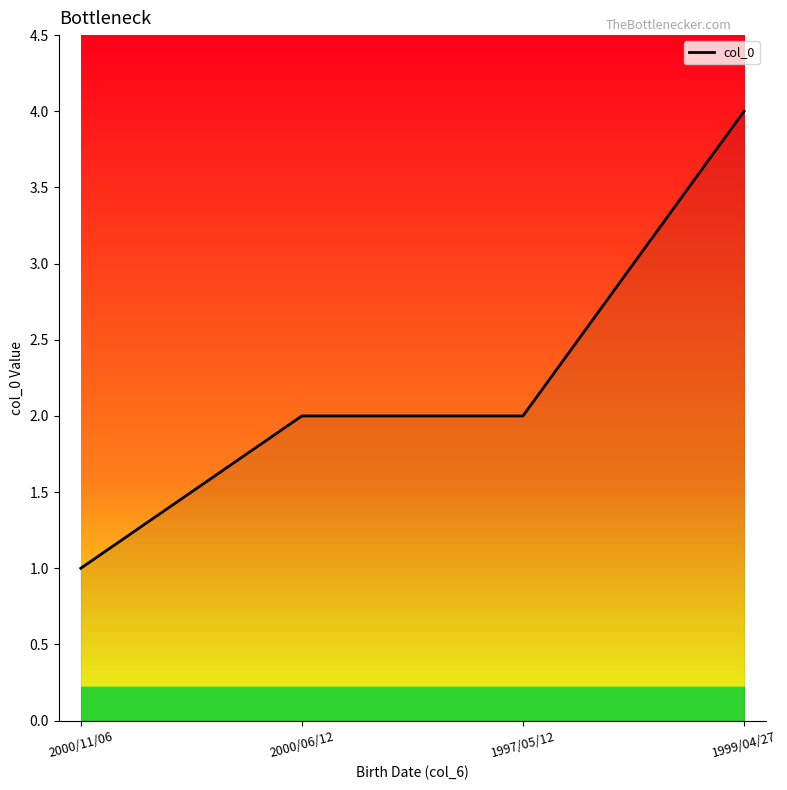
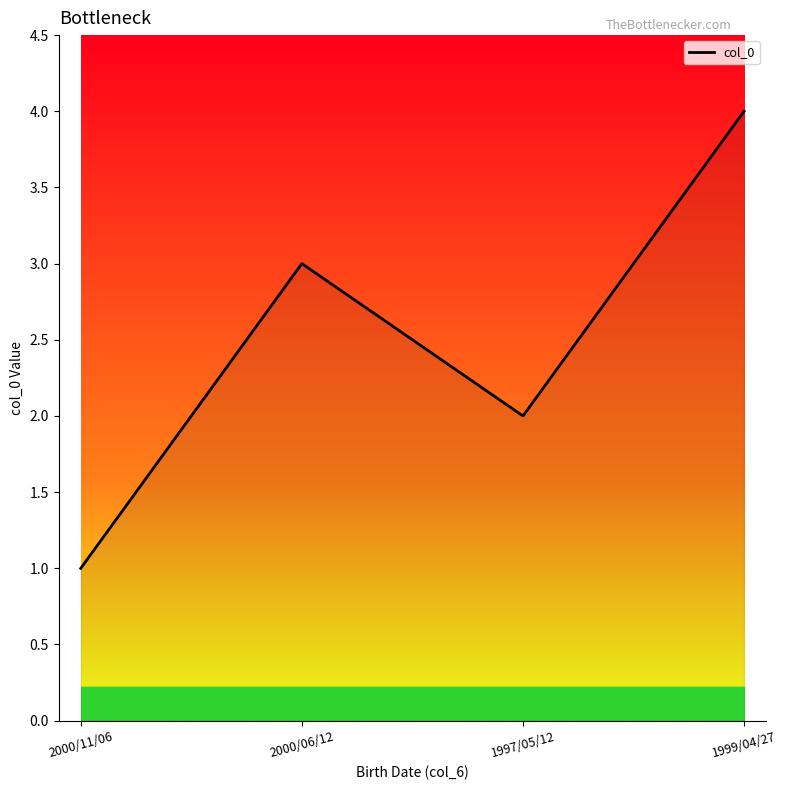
2000/06/12: 2 -> 3
